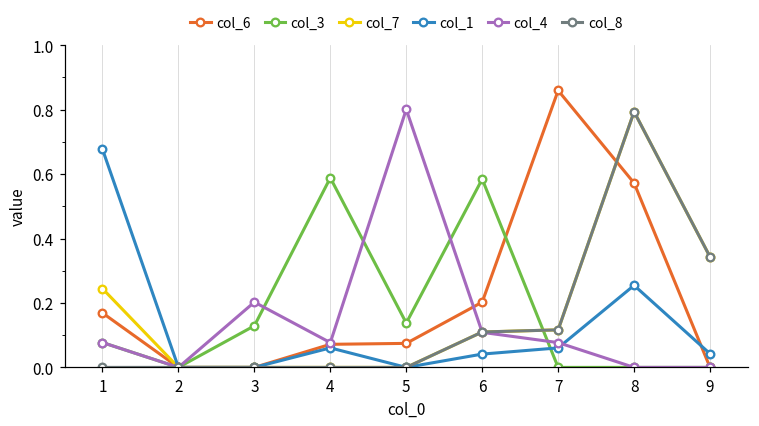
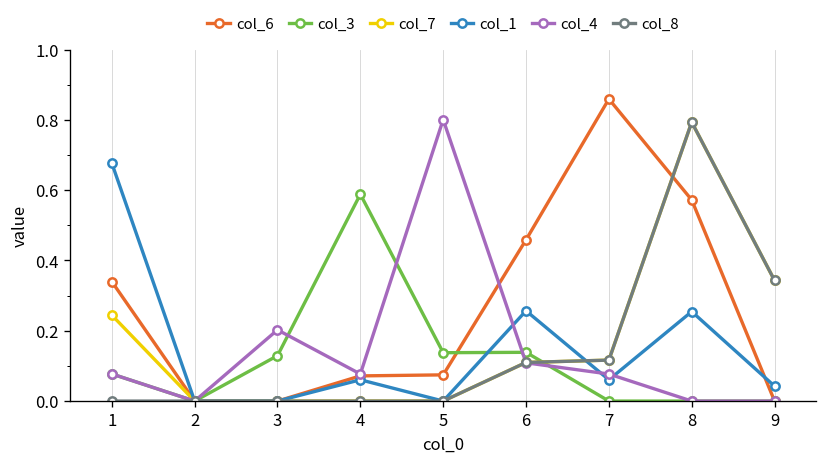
col_6, 1: 0.17 -> 0.34
col_6, 6: 0.20 -> 0.46
col_3, 6: 0.58 -> 0.14
col_1, 6: 0.04 -> 0.26
